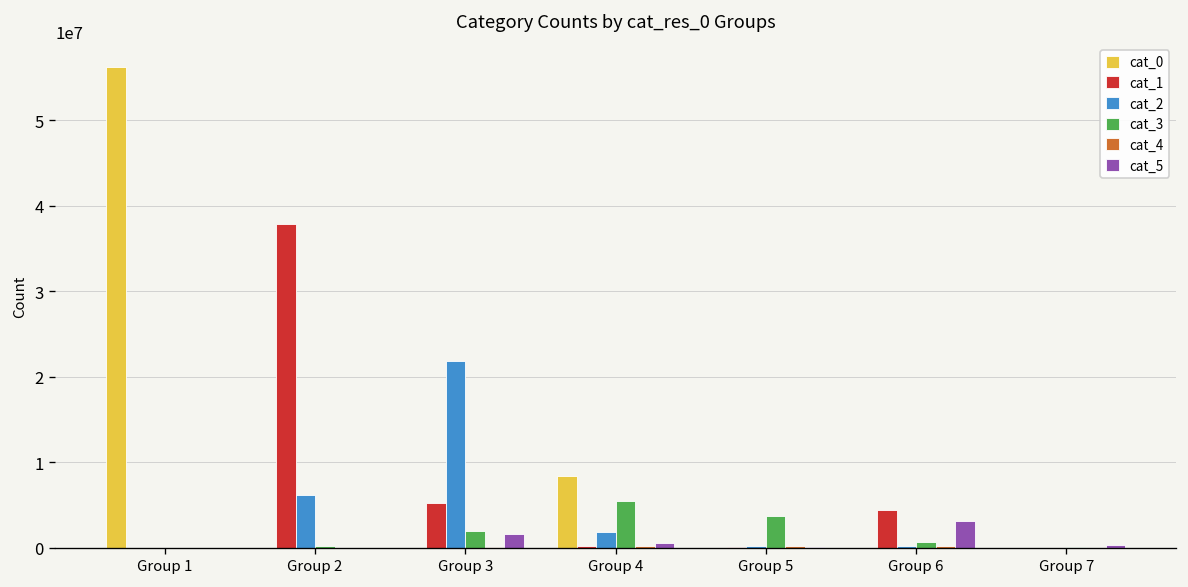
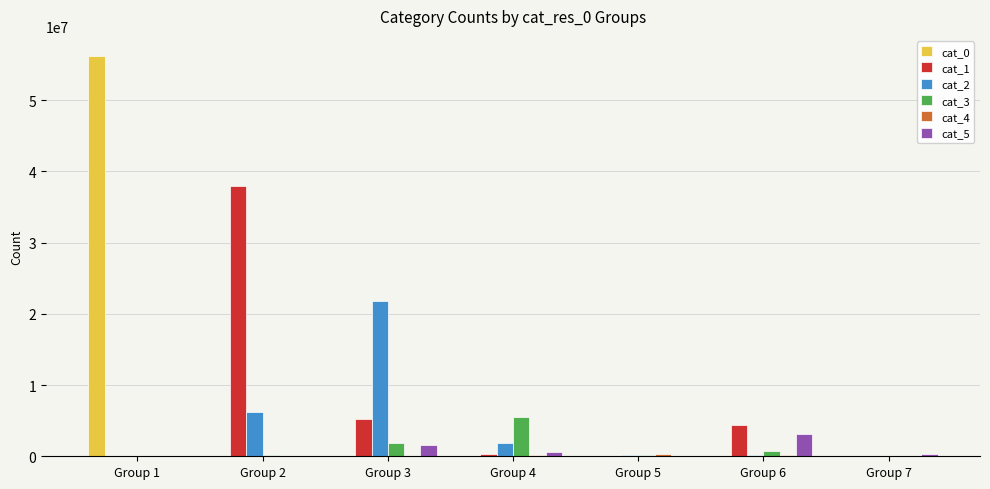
cat_0, Group 4: 8000000 -> 0
cat_3, Group 5: 4000000 -> 0
